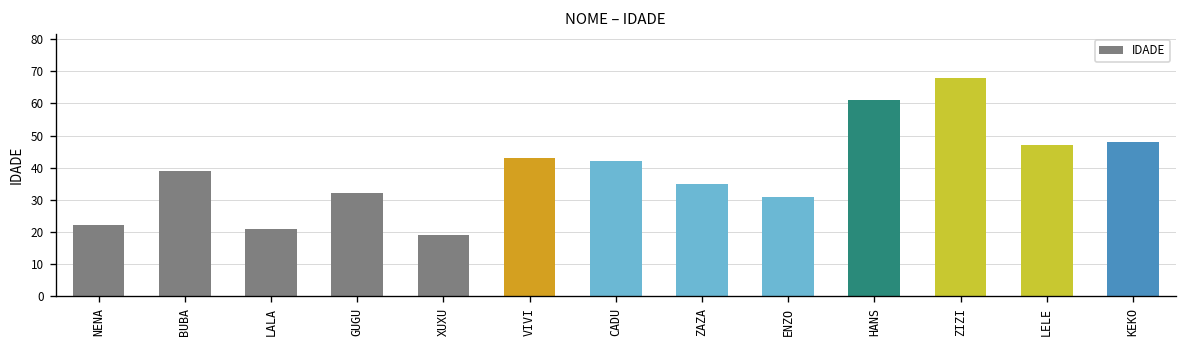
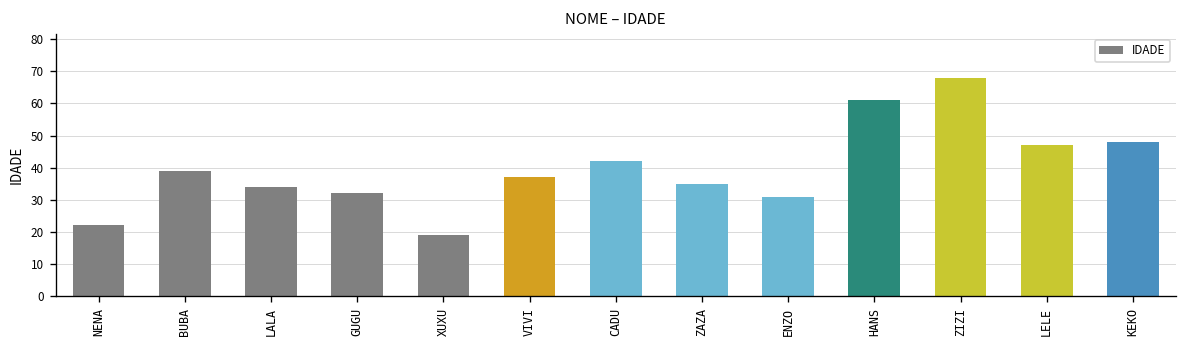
LALA: 21 -> 34
VIVI: 43 -> 37
